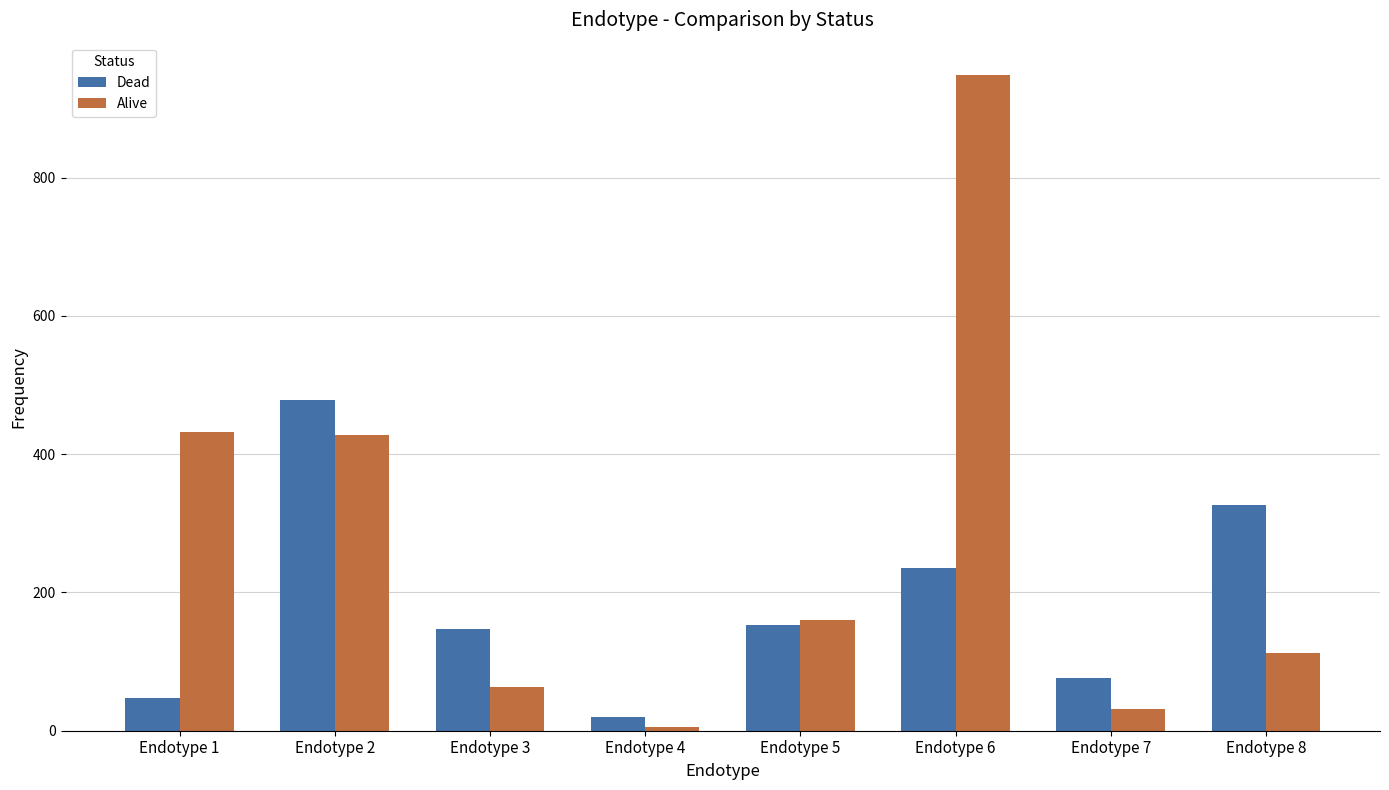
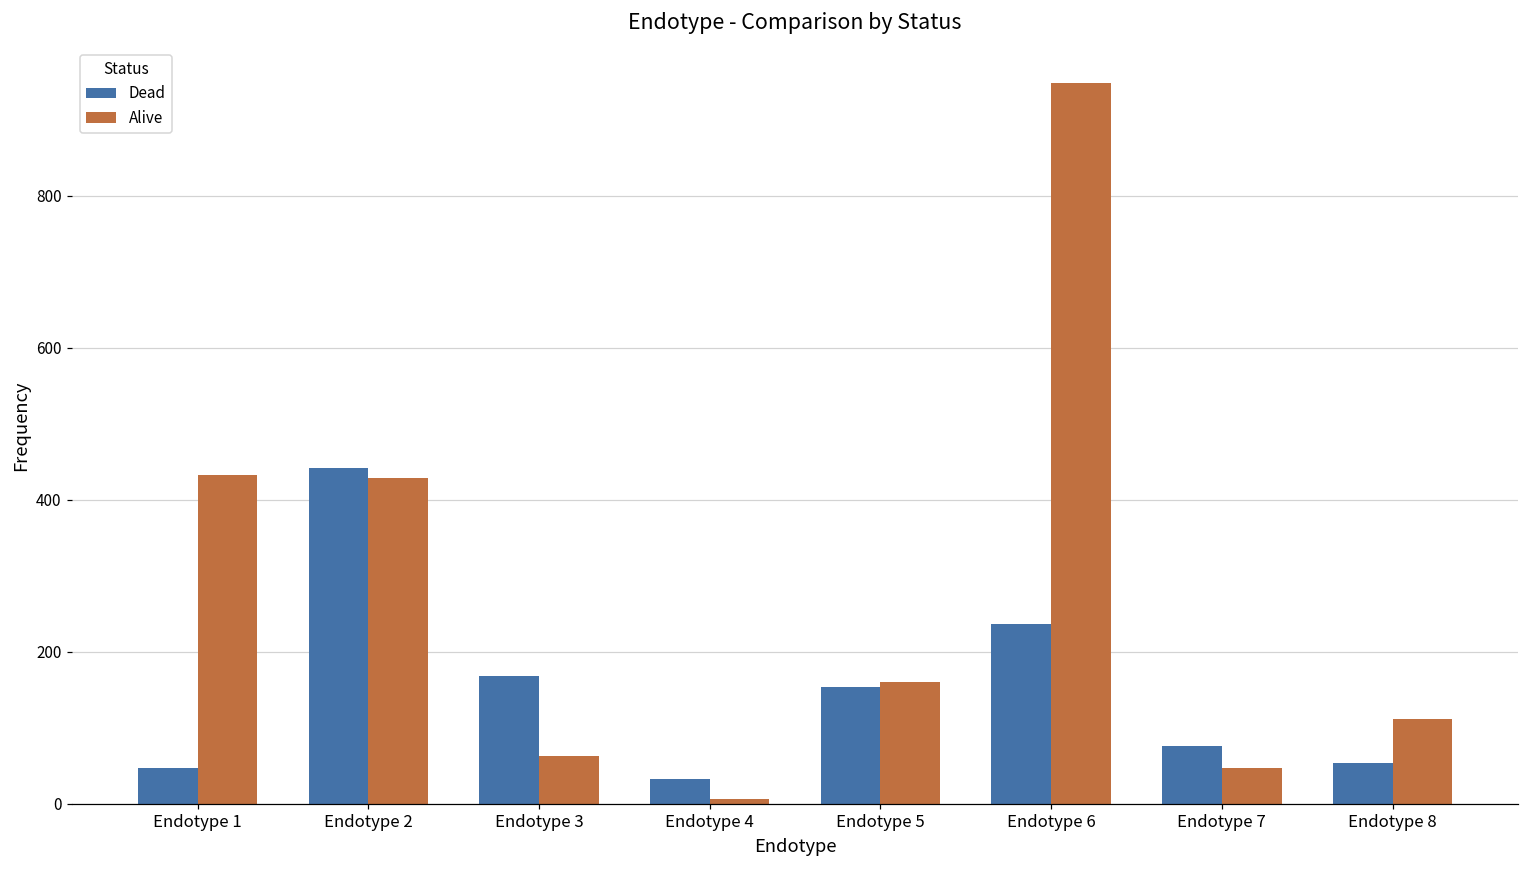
Dead, Endotype 2: 480 -> 440
Dead, Endotype 3: 150 -> 170
Dead, Endotype 4: 20 -> 30
Alive, Endotype 7: 30 -> 50
Dead, Endotype 8: 330 -> 50
